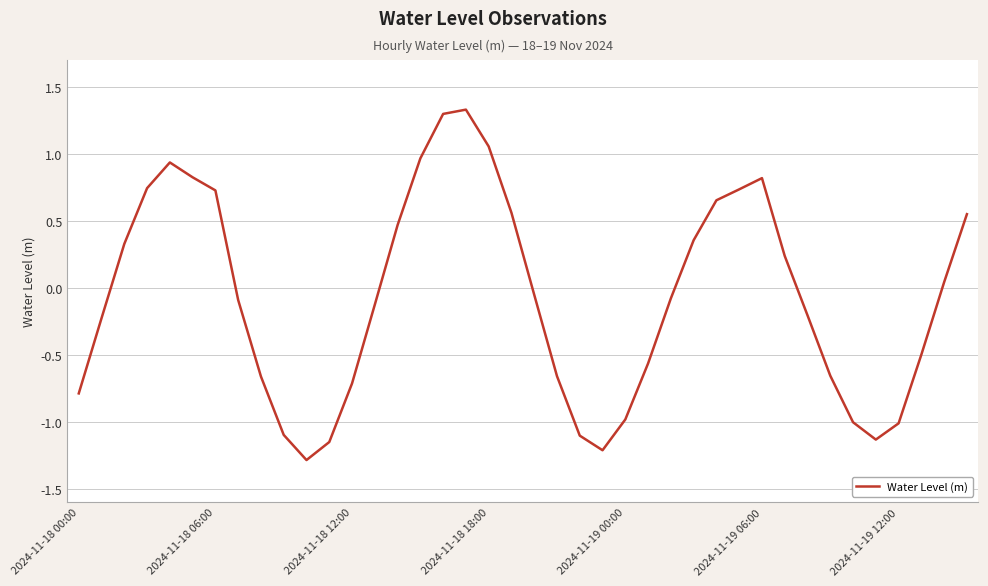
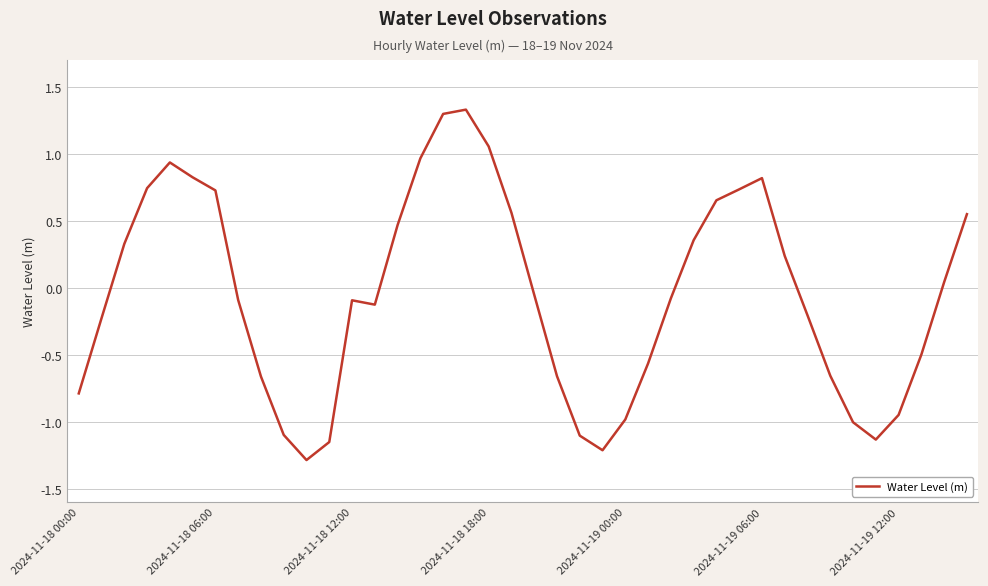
2024-11-18 12:00: -0.71 -> -0.09
2024-11-19 12:00: -1.01 -> -0.95
